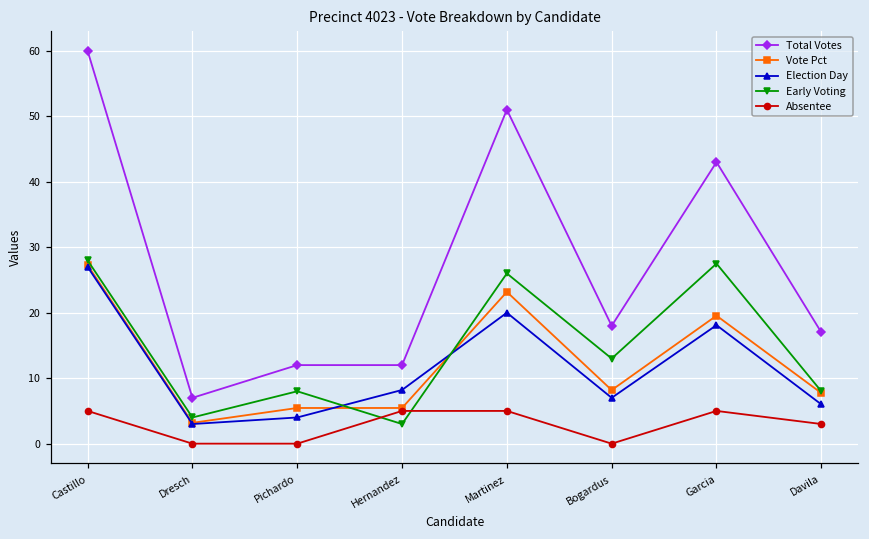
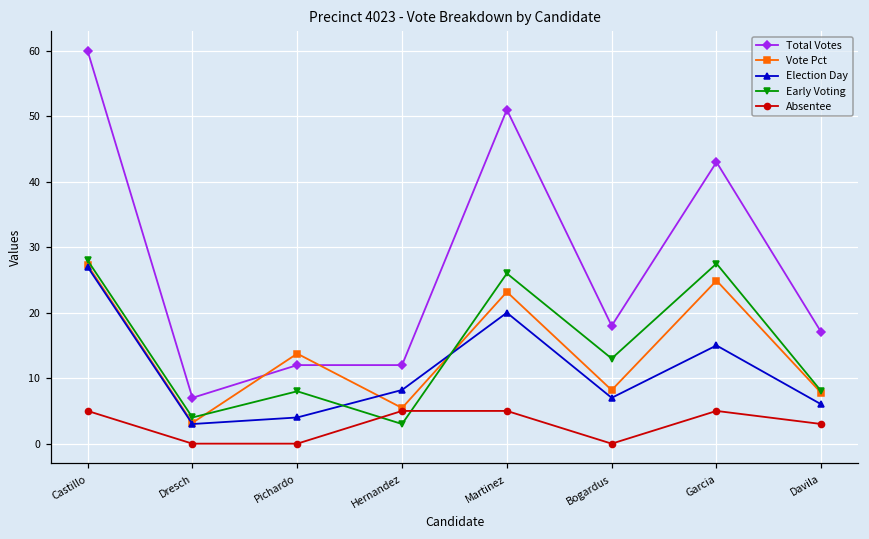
Vote Pct, Pichardo: 5 -> 14
Vote Pct, Garcia: 20 -> 25
Election Day, Garcia: 18 -> 15
